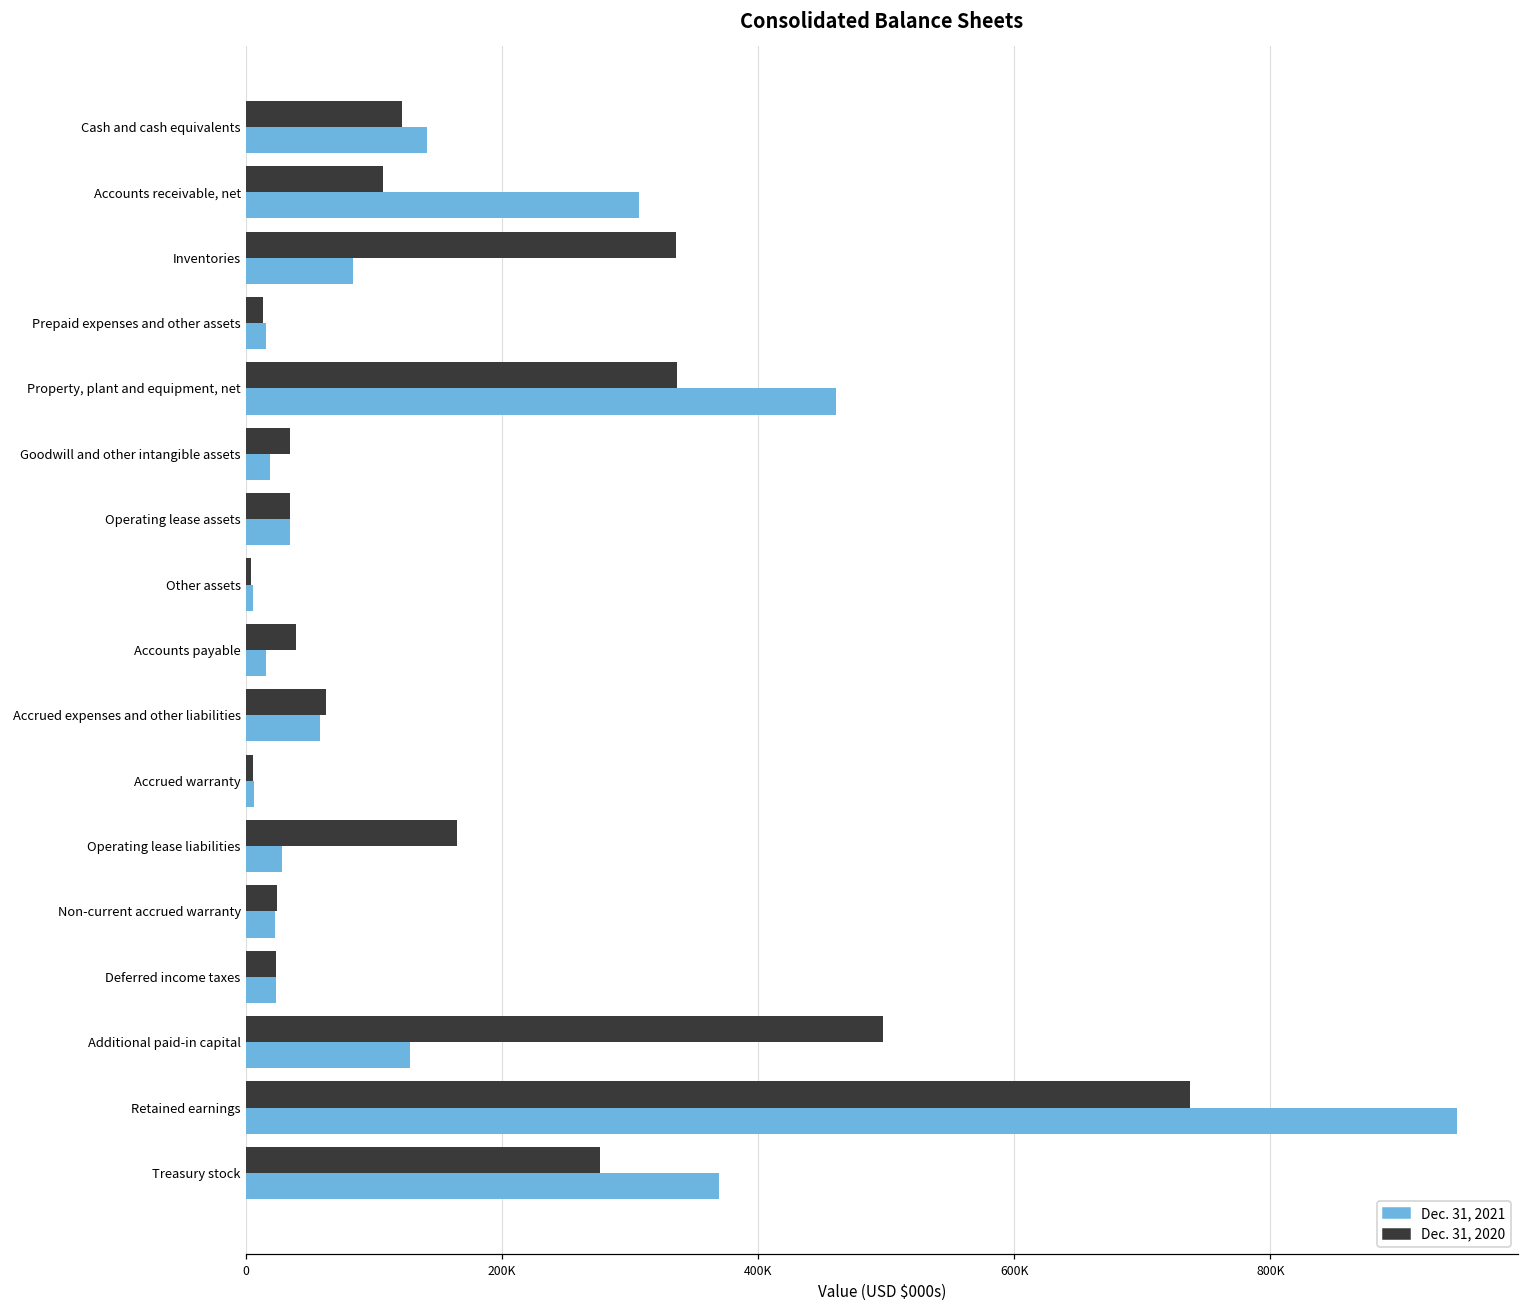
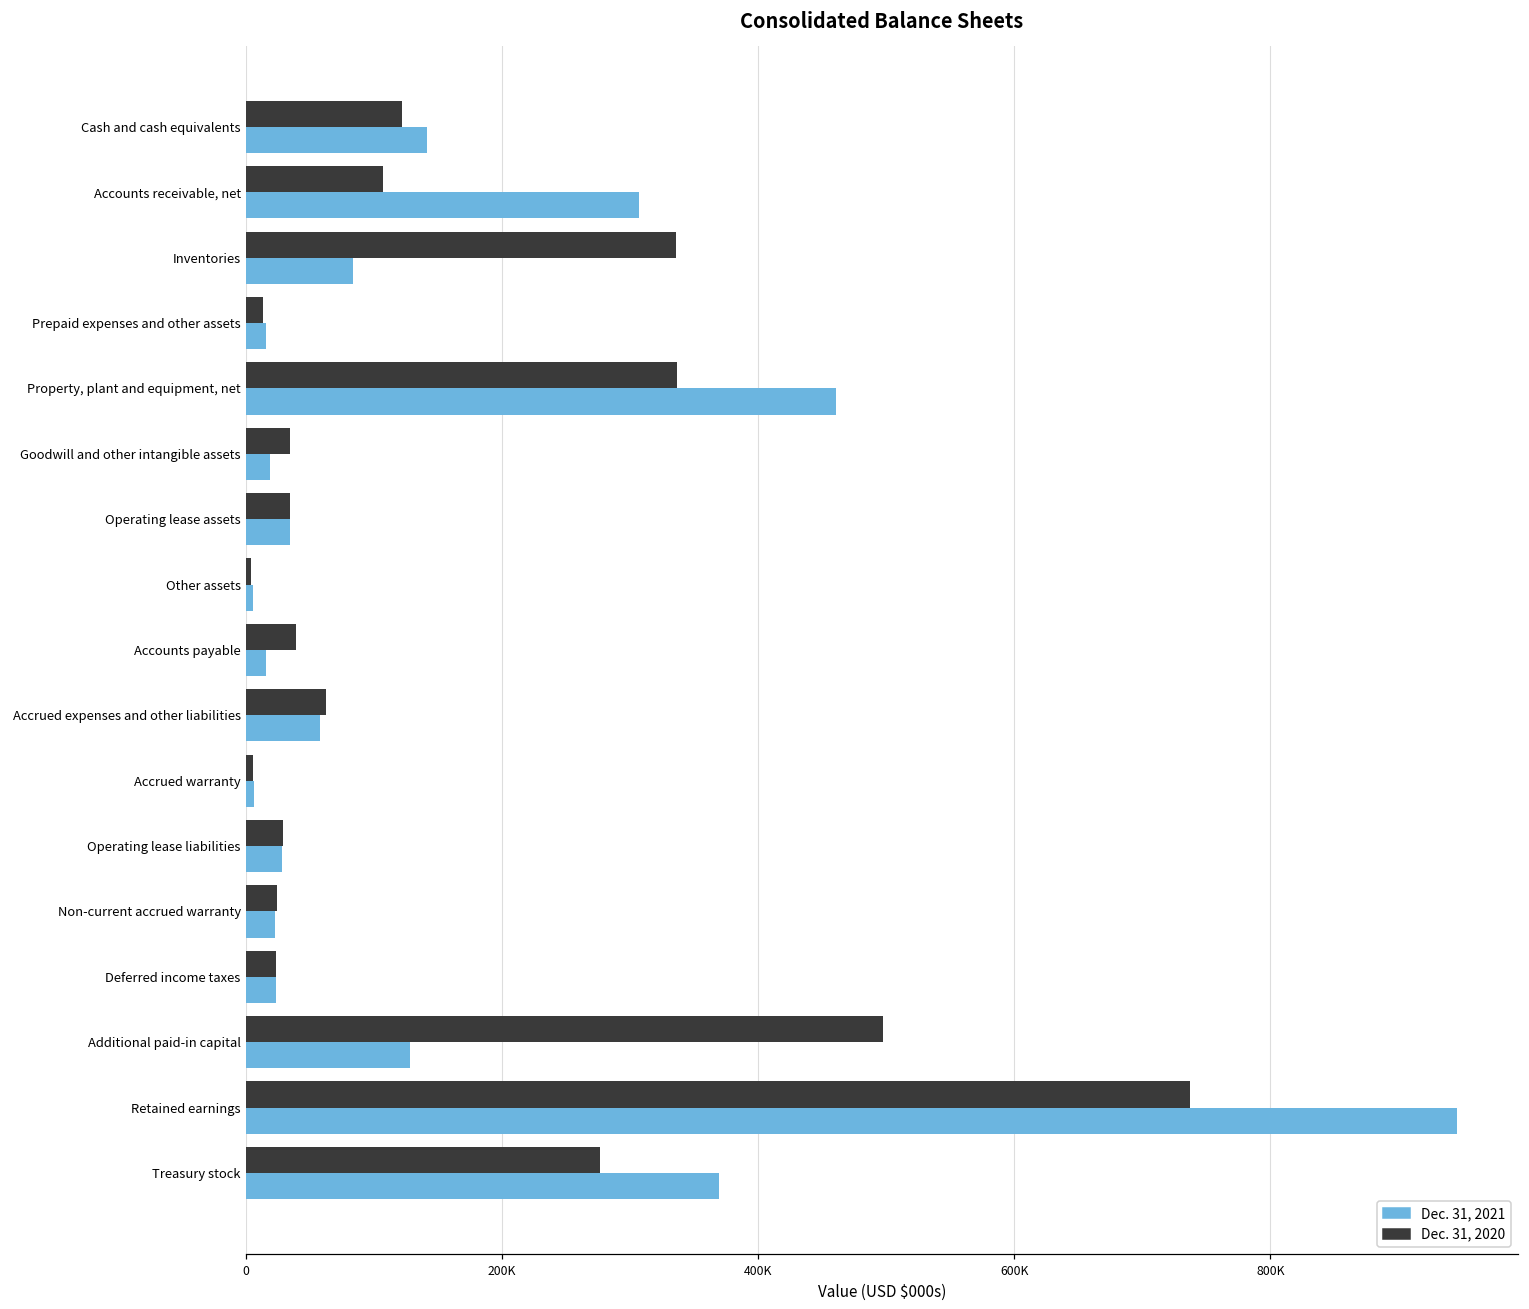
Dec. 31, 2020, Operating lease liabilities: 164000 -> 29000
